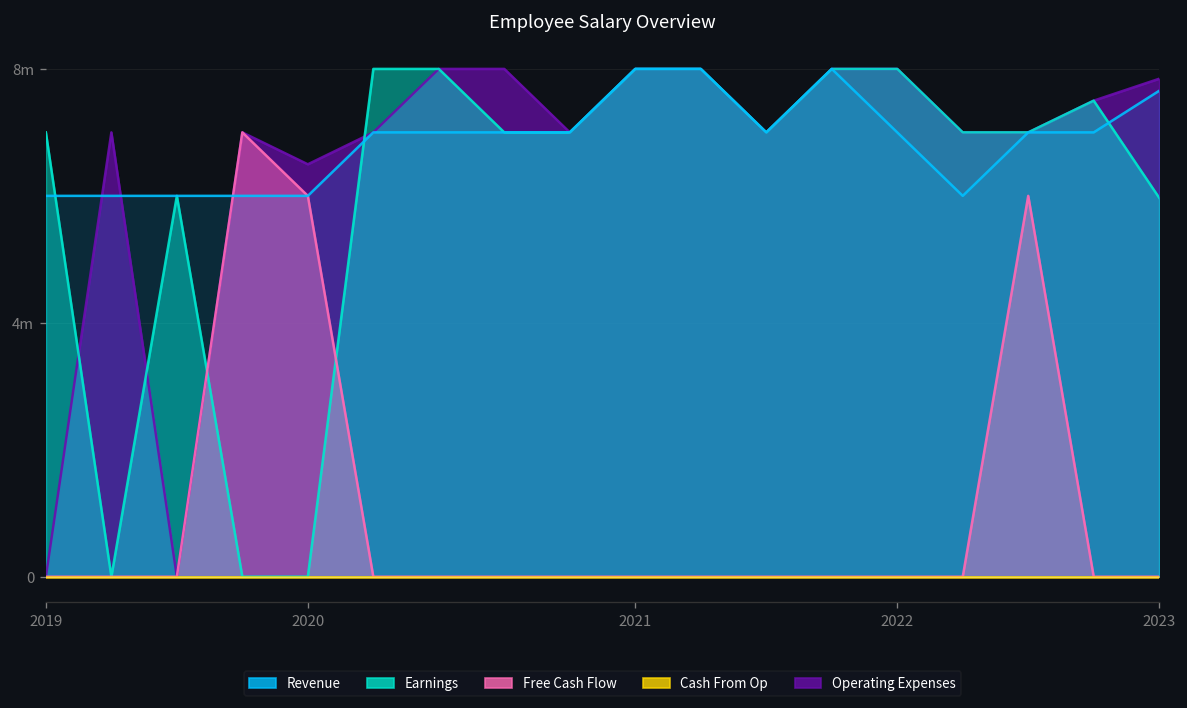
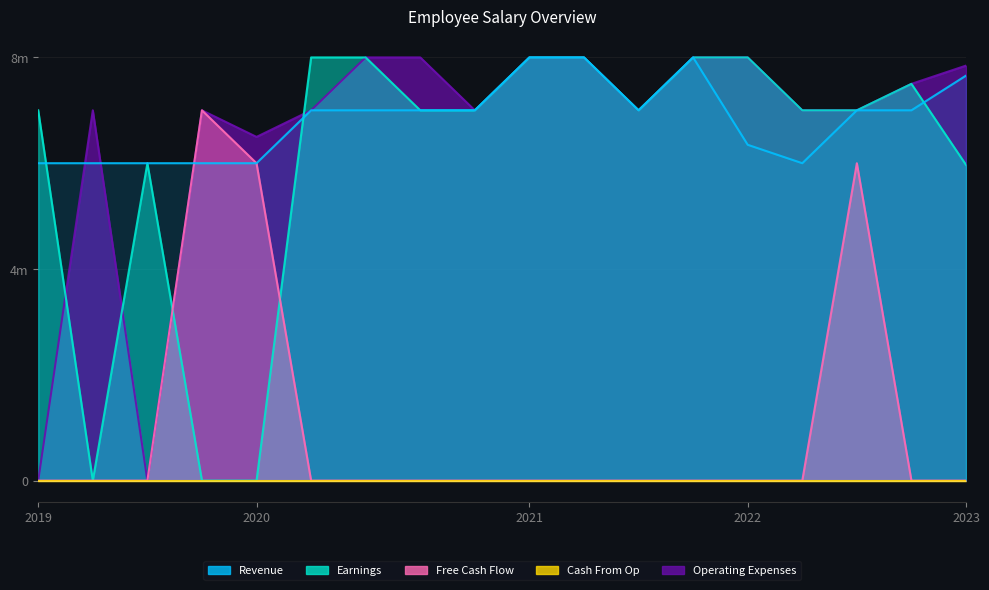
Revenue, 2022: 7.0m -> 6.3m
